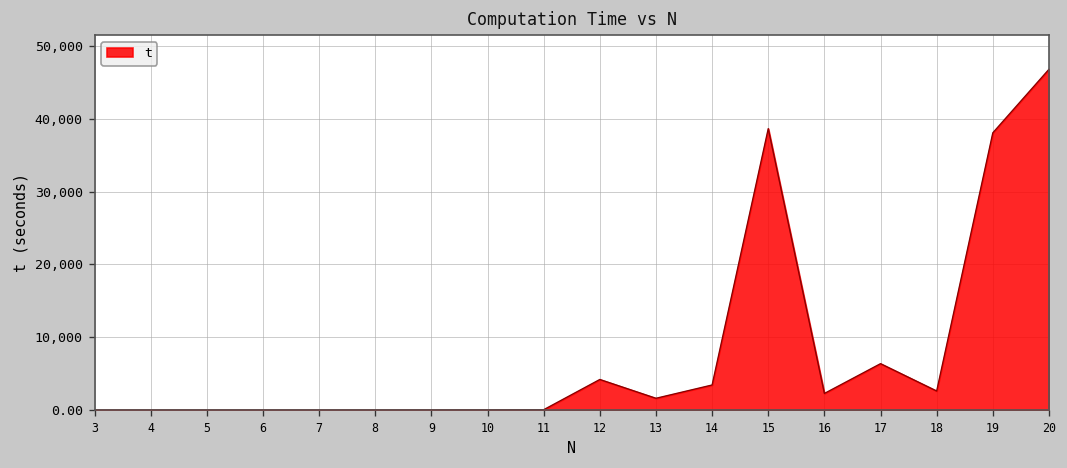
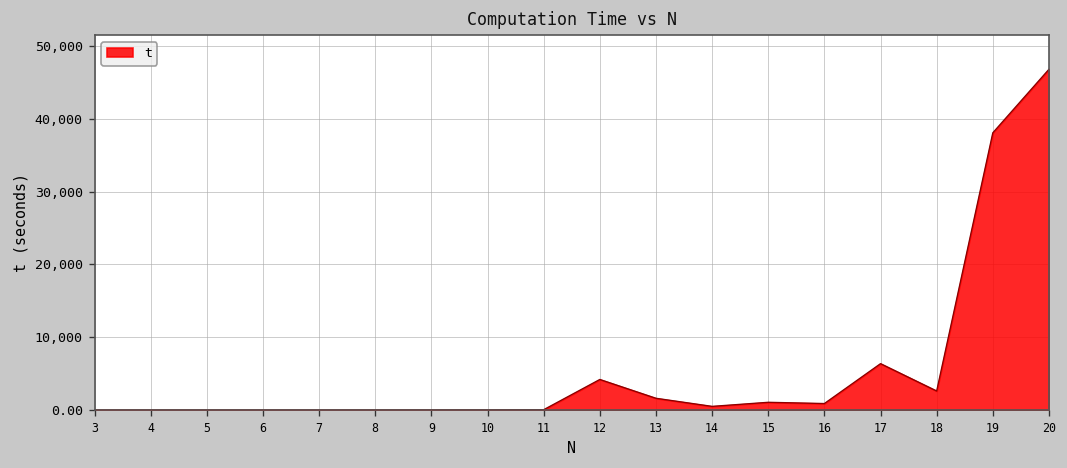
14: 3,000 -> 1,000
15: 39,000 -> 1,000
16: 2,000 -> 1,000
